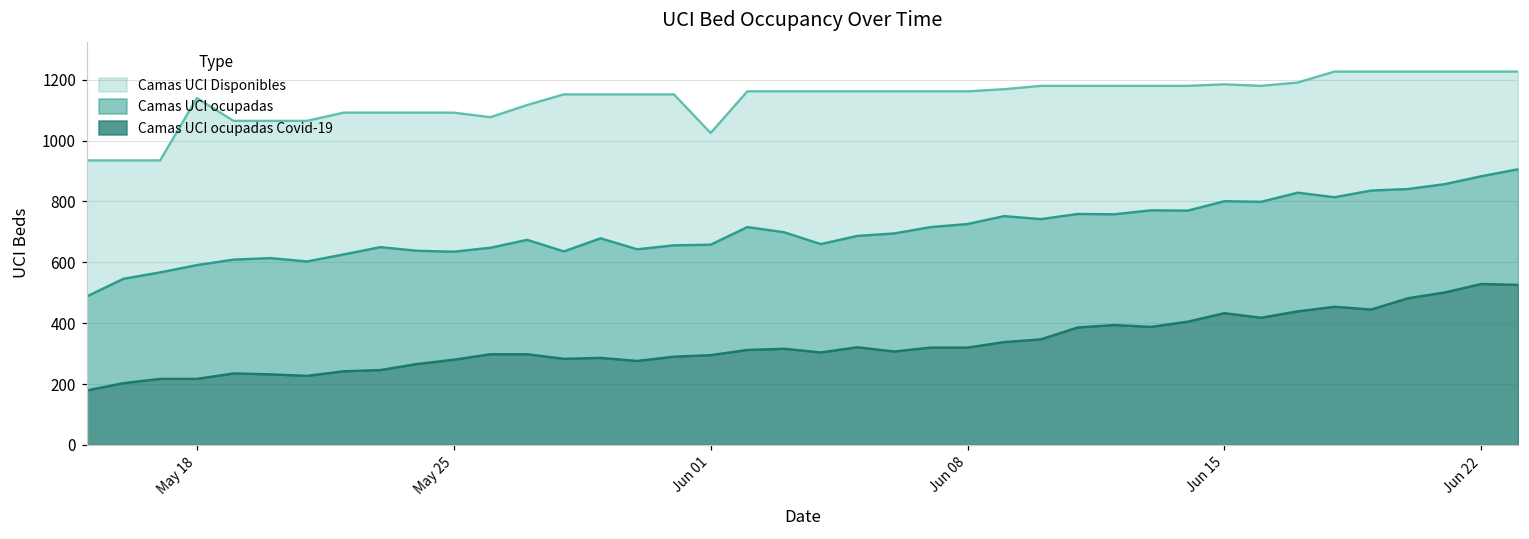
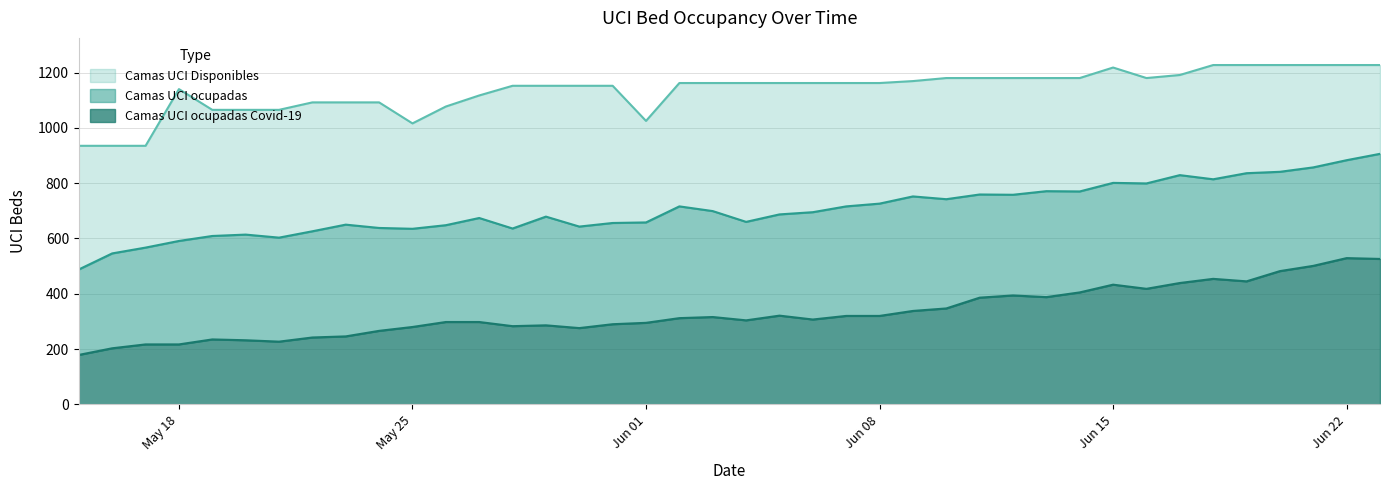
Camas UCI Disponibles, May 25: 1090 -> 1020
Camas UCI Disponibles, Jun 15: 1190 -> 1220
